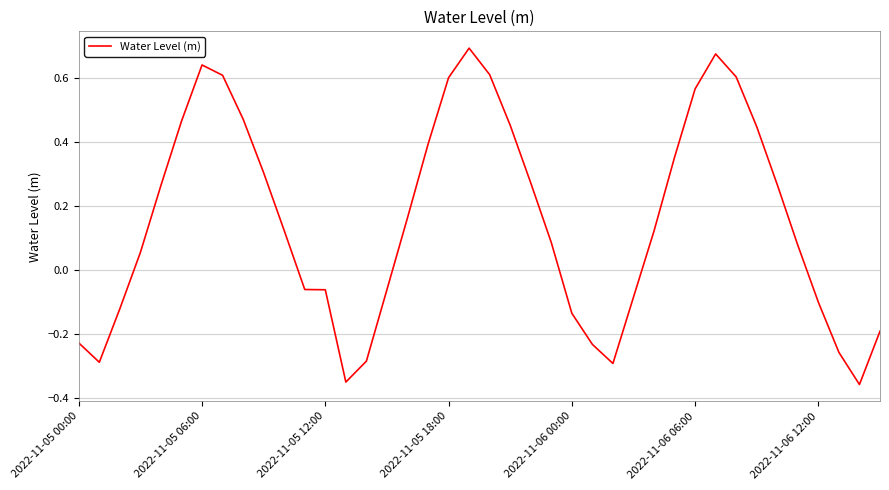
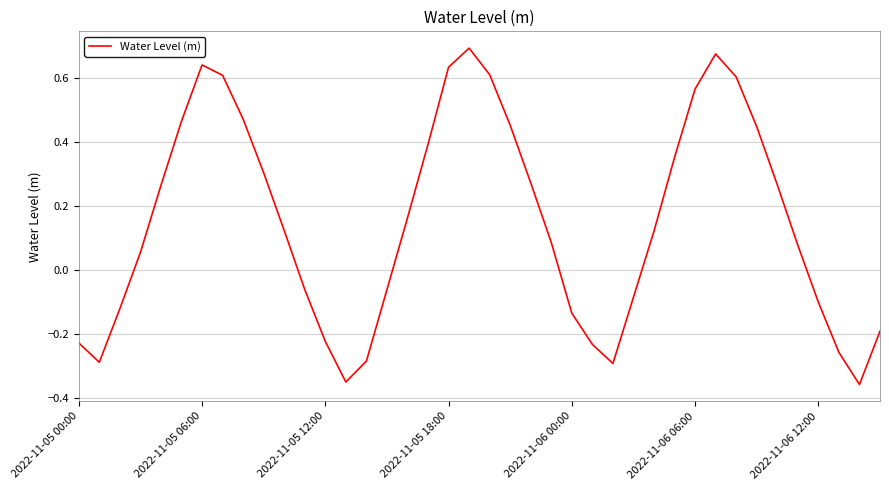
2022-11-05 12:00: -0.06 -> -0.22
2022-11-05 18:00: 0.60 -> 0.63
